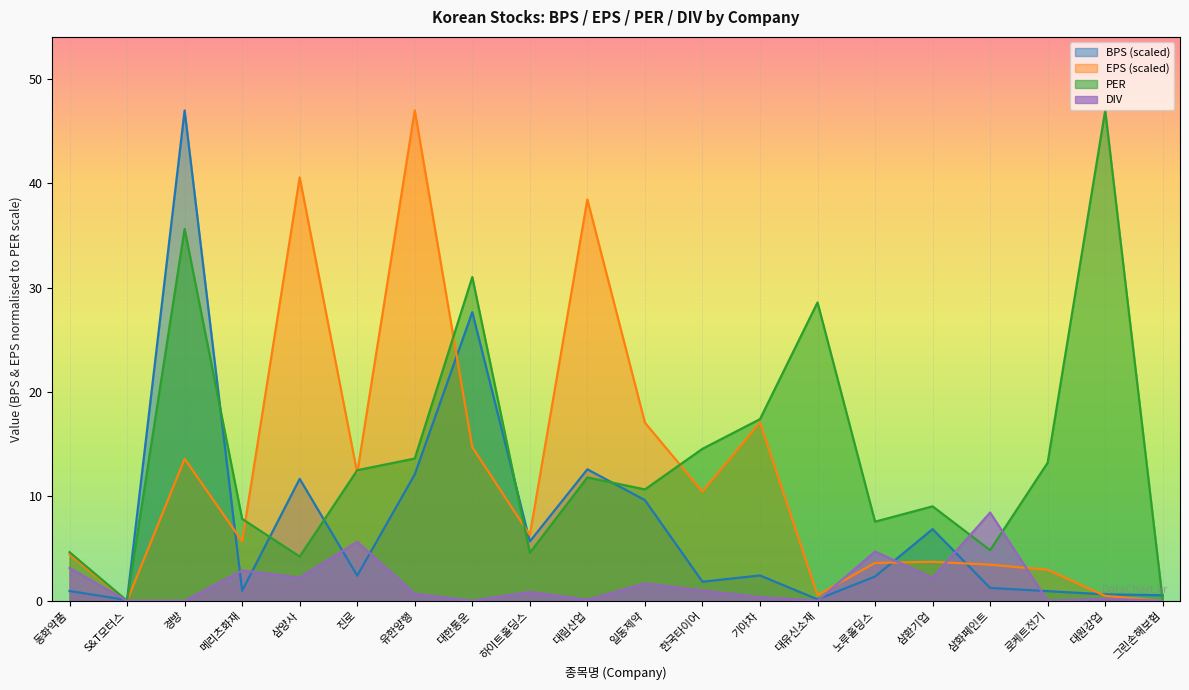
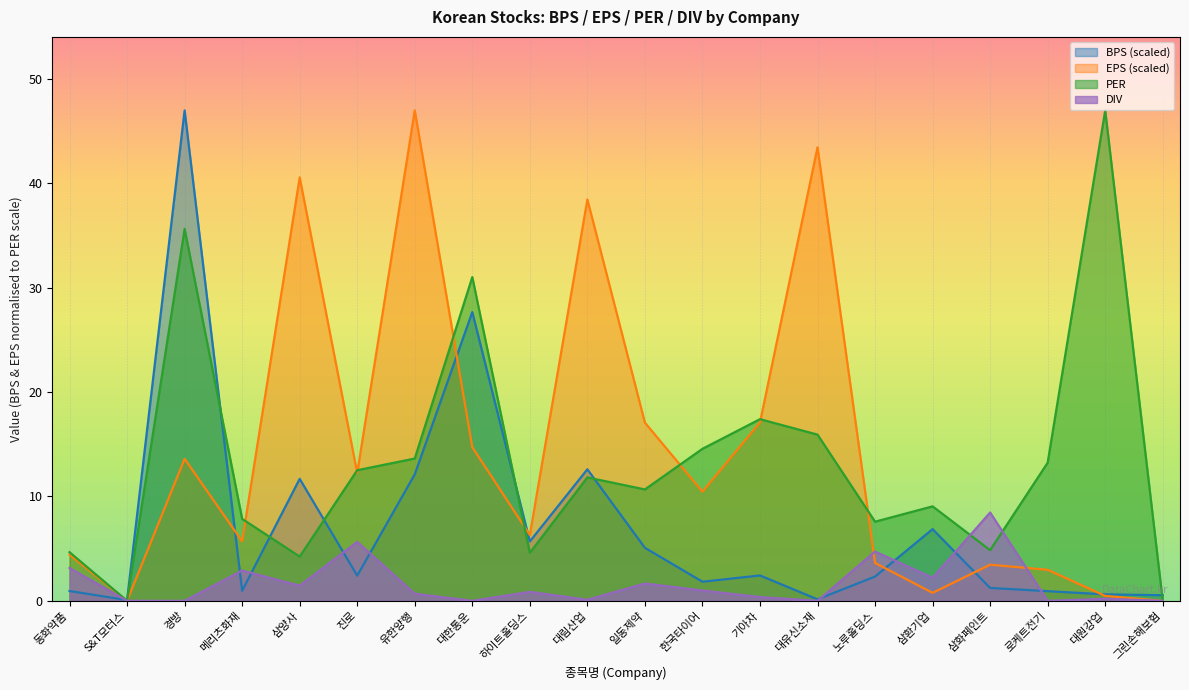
DIV, 삼양사: 2.2 -> 1.5
BPS (scaled), 일동제약: 9.6 -> 5.1
EPS (scaled), 대유신소재: 0.5 -> 43.4
PER, 대유신소재: 28.6 -> 15.9
EPS (scaled), 삼환기업: 3.7 -> 0.8
